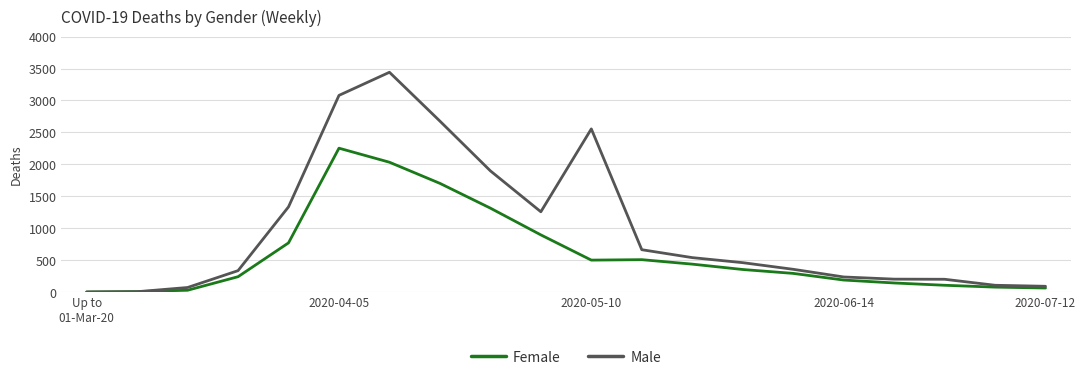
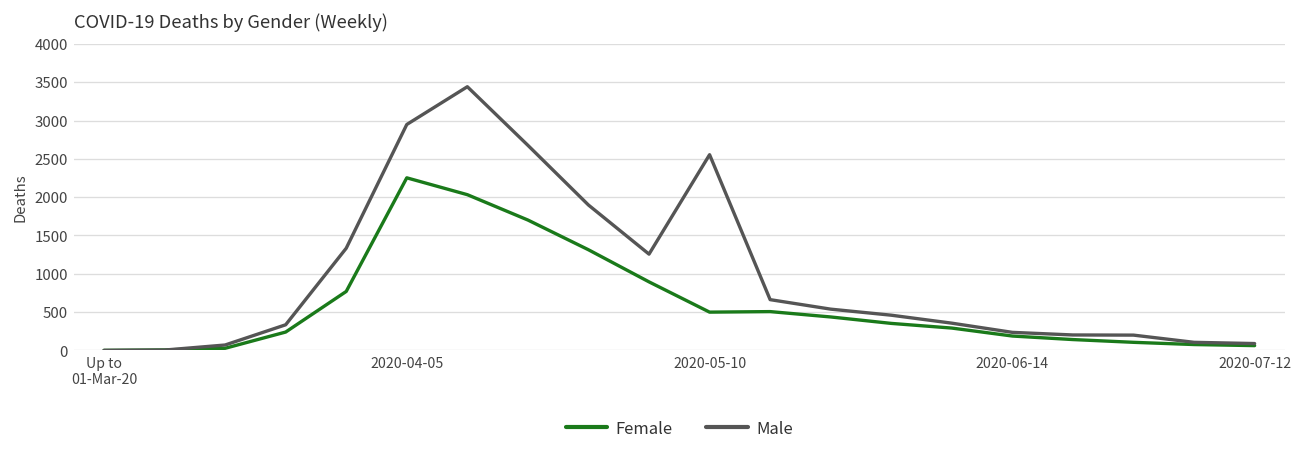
Male, 2020-04-05: 3100 -> 2900
